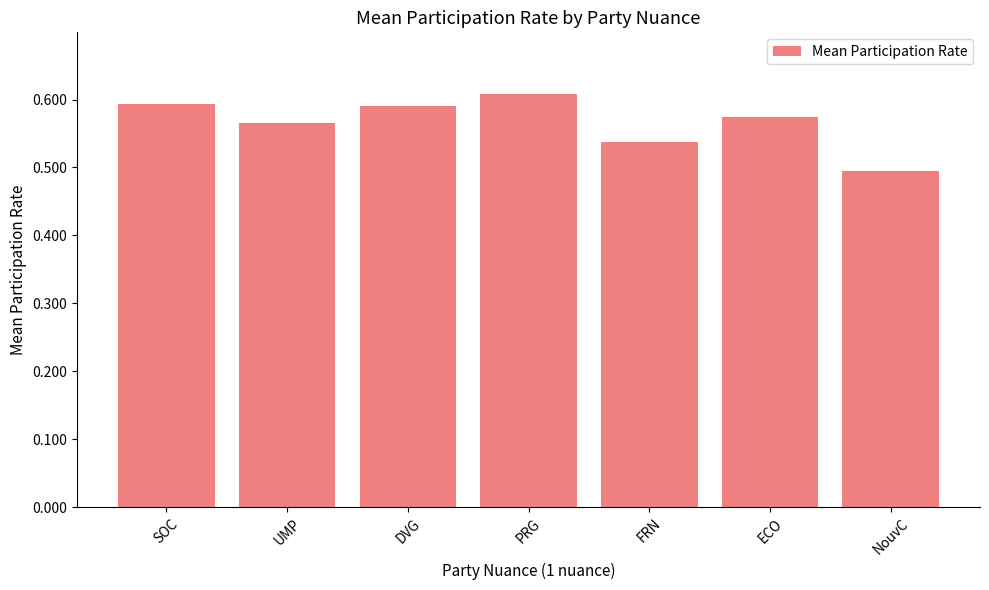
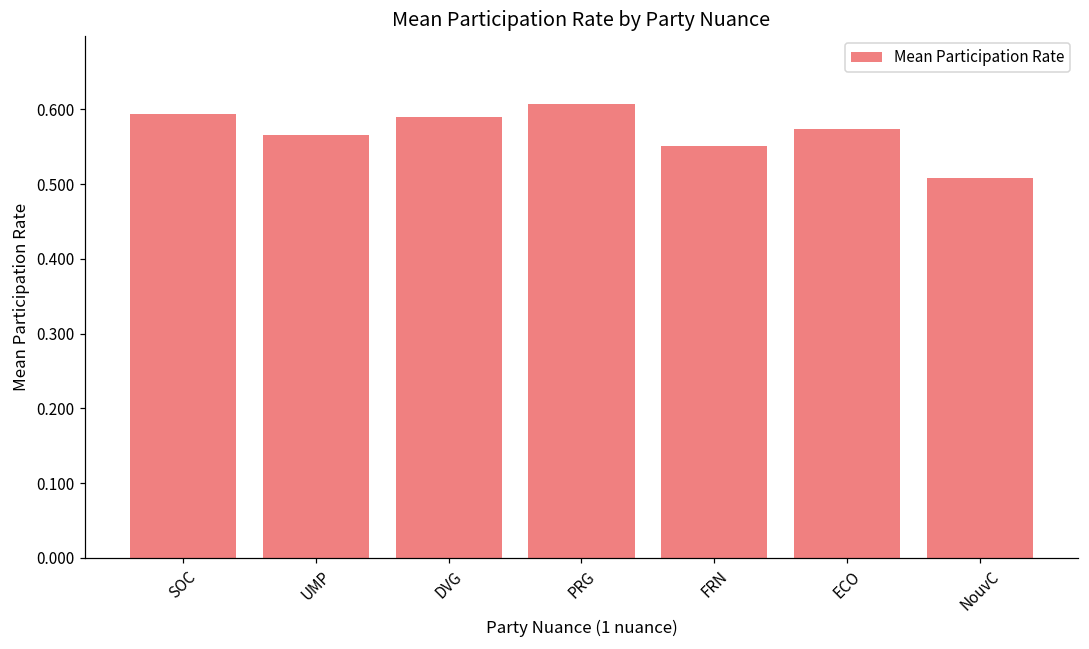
FRN: 0.54 -> 0.55
NouvC: 0.49 -> 0.51
